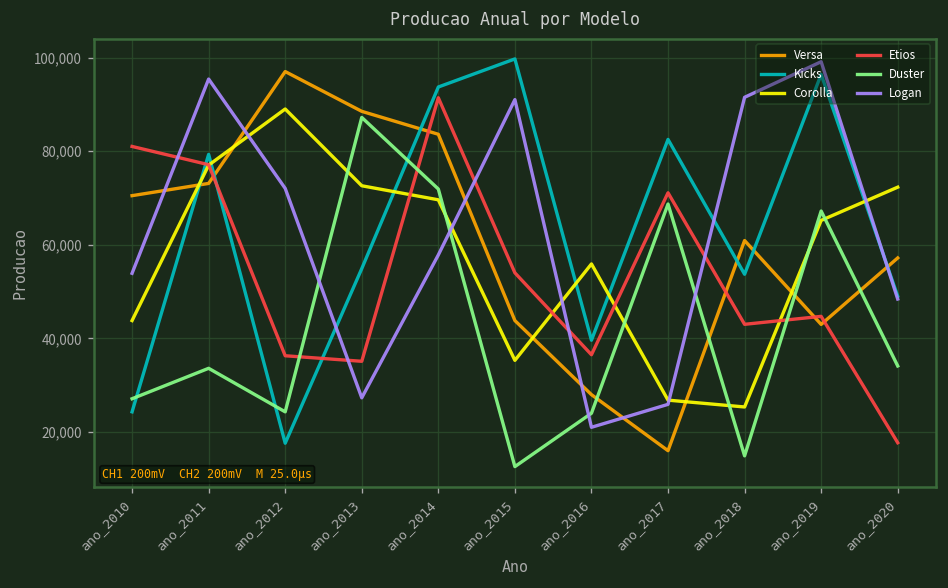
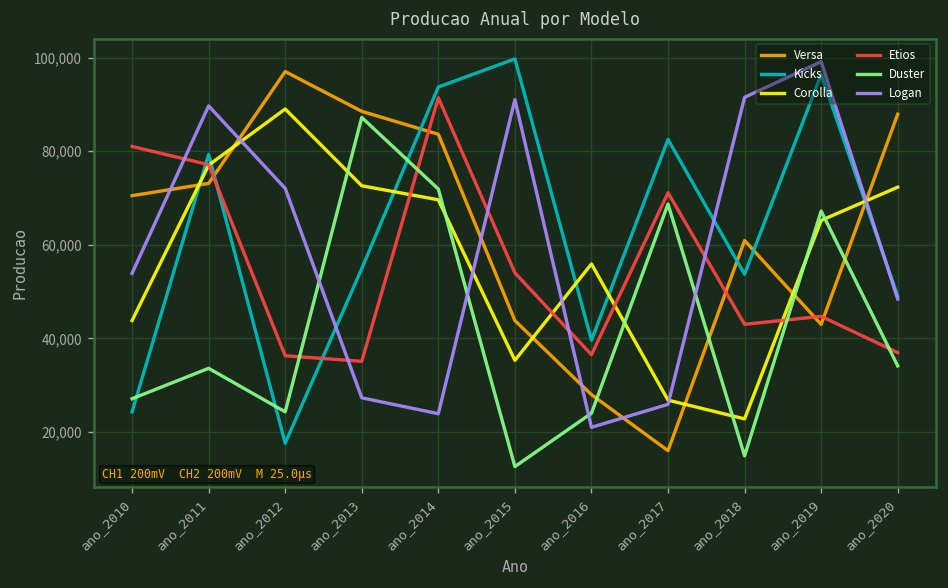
Logan, ano_2011: 95,000 -> 90,000
Logan, ano_2014: 58,000 -> 24,000
Corolla, ano_2018: 25,000 -> 23,000
Versa, ano_2020: 57,000 -> 88,000
Etios, ano_2020: 18,000 -> 37,000
